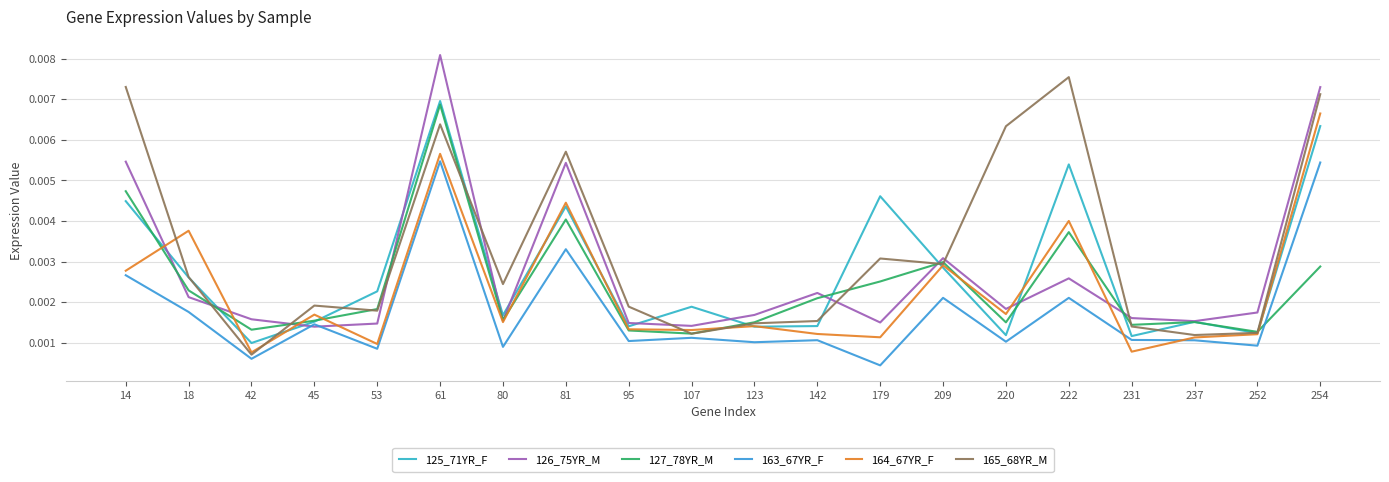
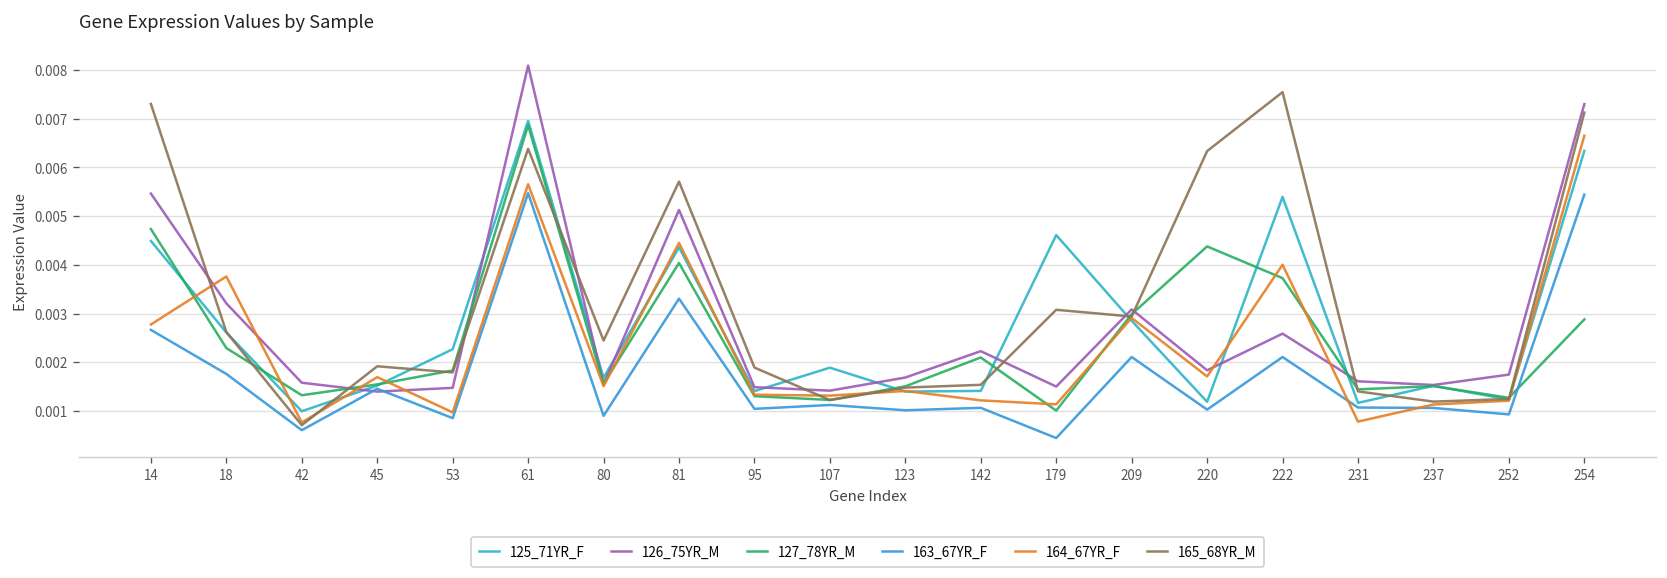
126_75YR_M, 18: 0.0021 -> 0.0032
126_75YR_M, 81: 0.0054 -> 0.0051
127_78YR_M, 179: 0.0025 -> 0.0010
127_78YR_M, 220: 0.0015 -> 0.0044
